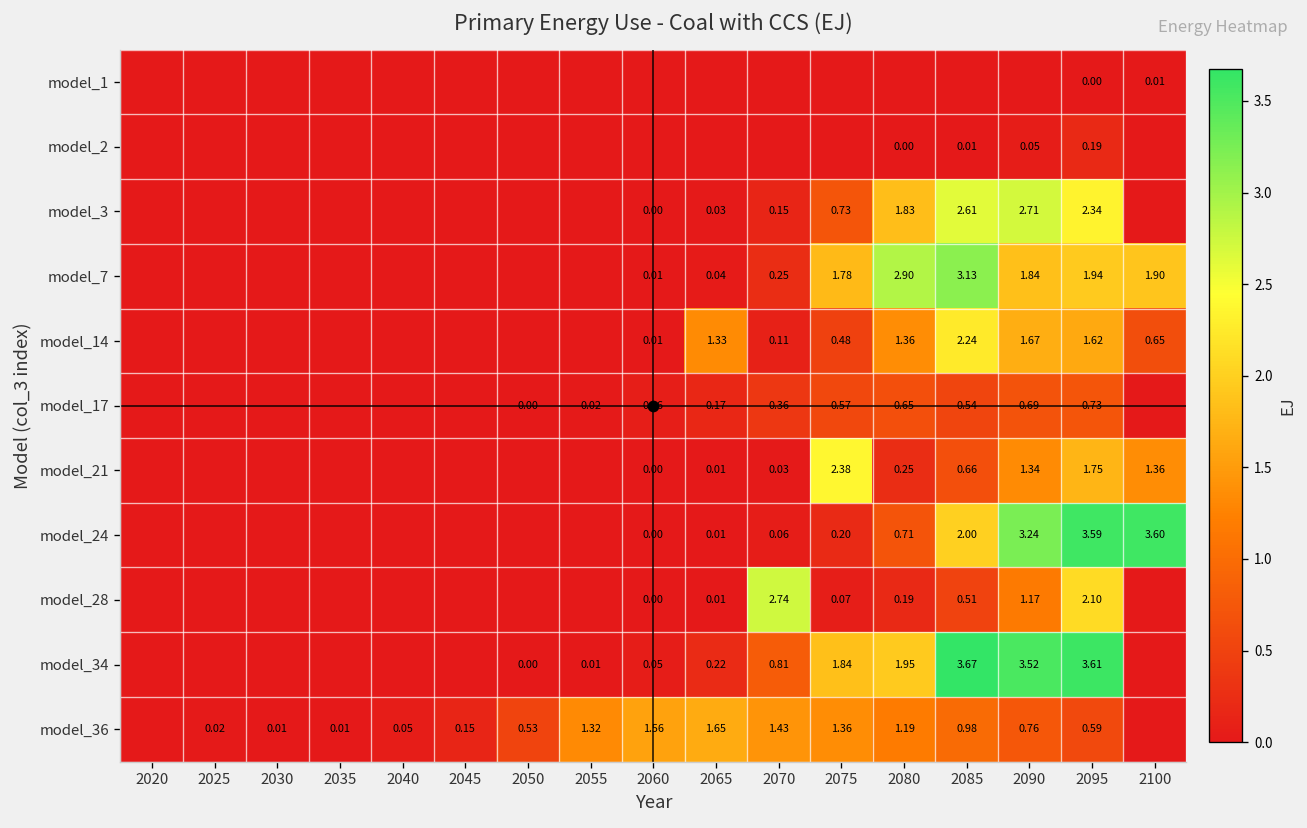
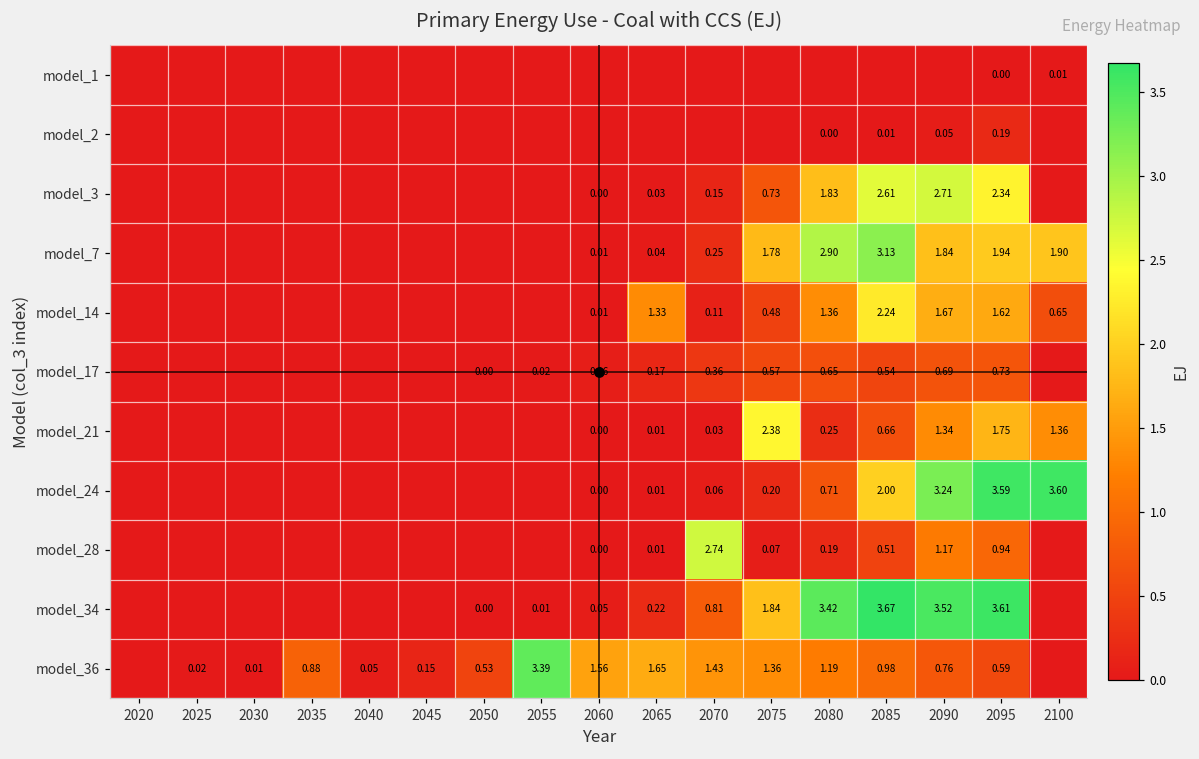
model_28, 2095: 2.10 -> 0.94
model_34, 2080: 1.95 -> 3.42
model_36, 2035: 0.01 -> 0.88
model_36, 2055: 1.32 -> 3.39
